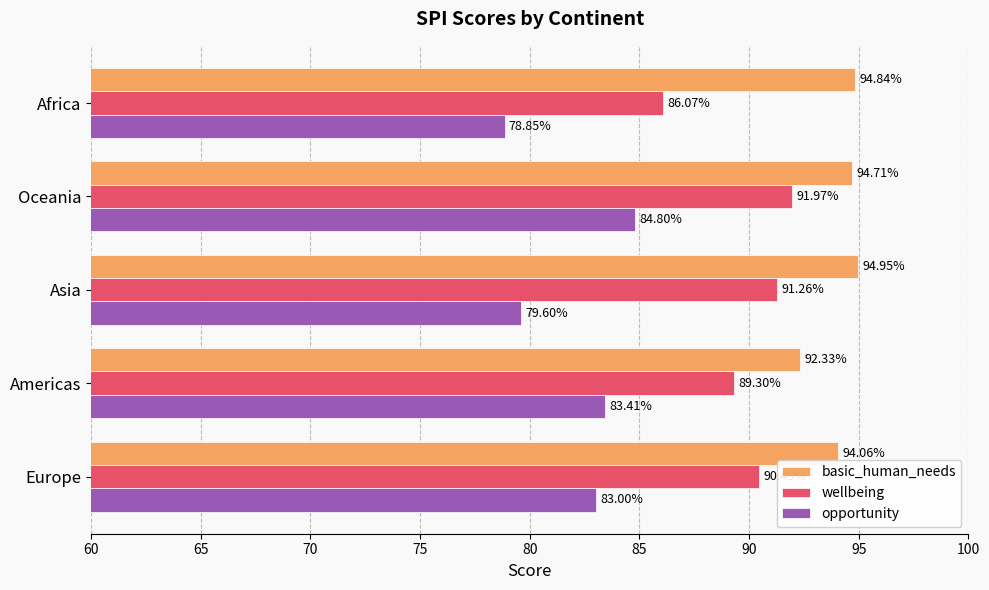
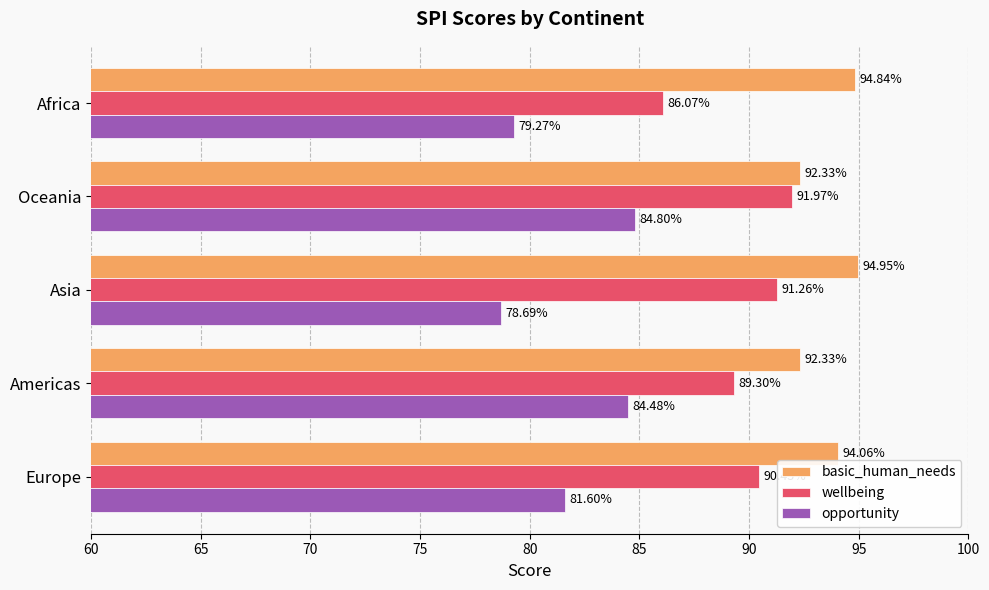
opportunity, Africa: 78.85% -> 79.27%
basic_human_needs, Oceania: 94.71% -> 92.33%
opportunity, Asia: 79.60% -> 78.69%
opportunity, Americas: 83.41% -> 84.48%
opportunity, Europe: 83.00% -> 81.60%
